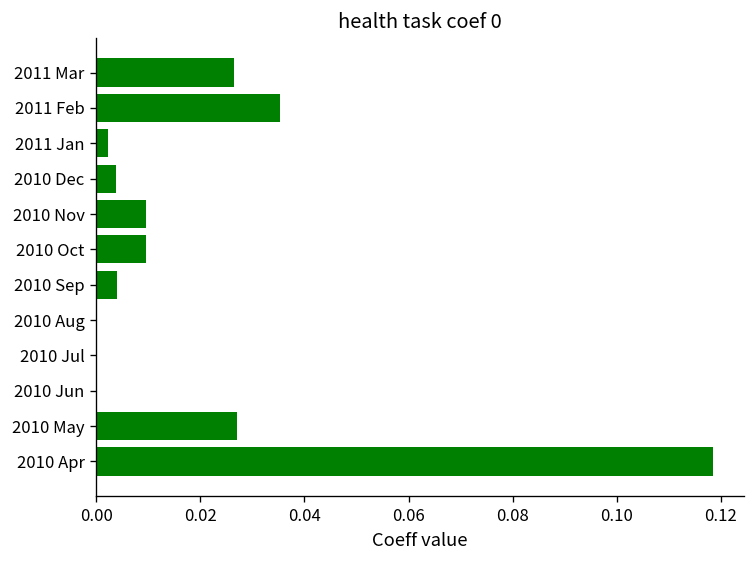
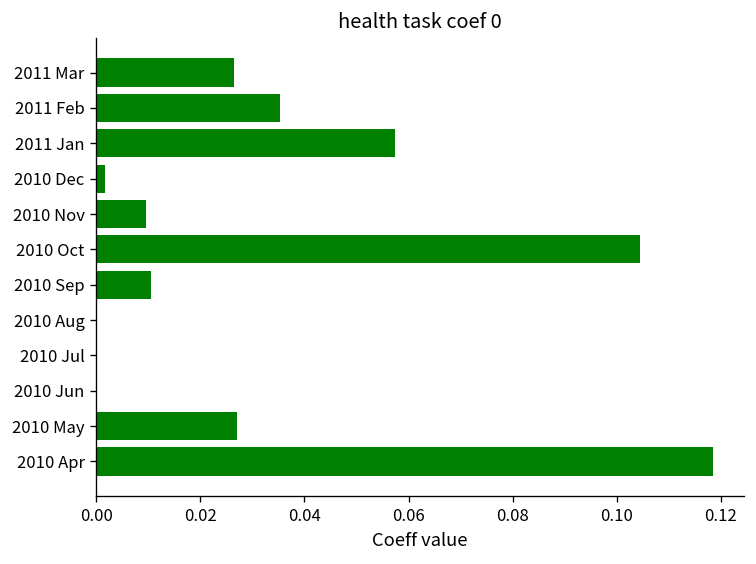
2011 Jan: 0.002 -> 0.057
2010 Dec: 0.004 -> 0.002
2010 Oct: 0.009 -> 0.104
2010 Sep: 0.004 -> 0.010
